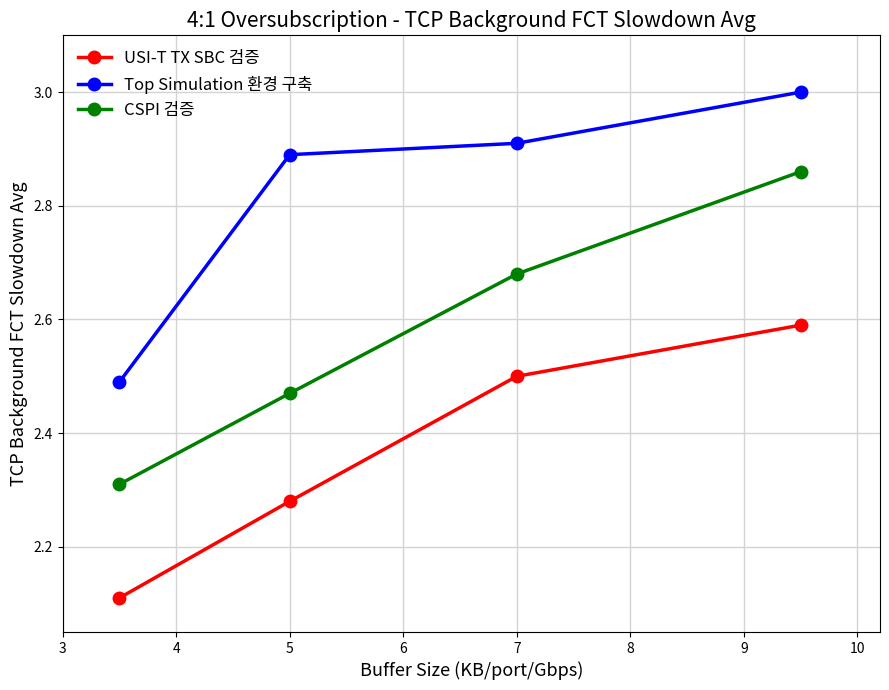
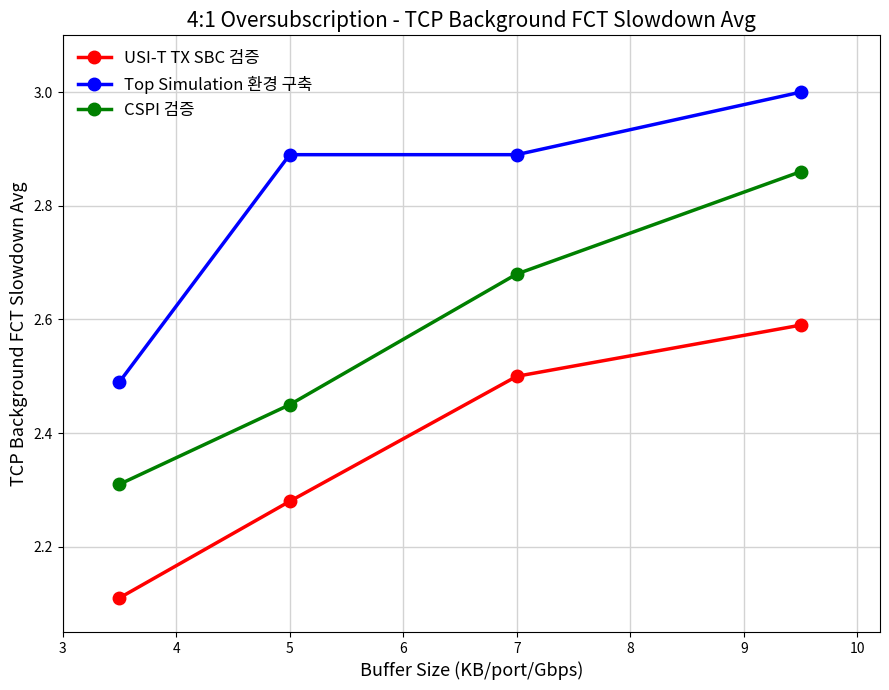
CSPI 검증, 5: 2.47 -> 2.45
Top Simulation 환경 구축, 7: 2.91 -> 2.89
